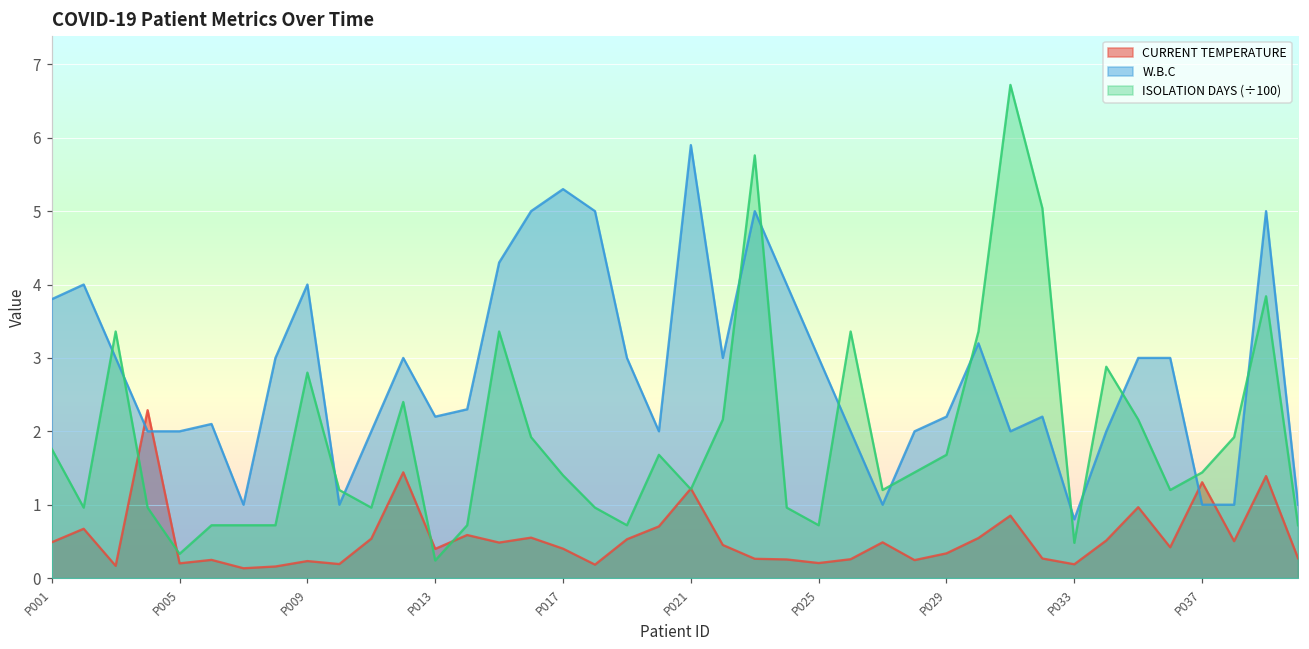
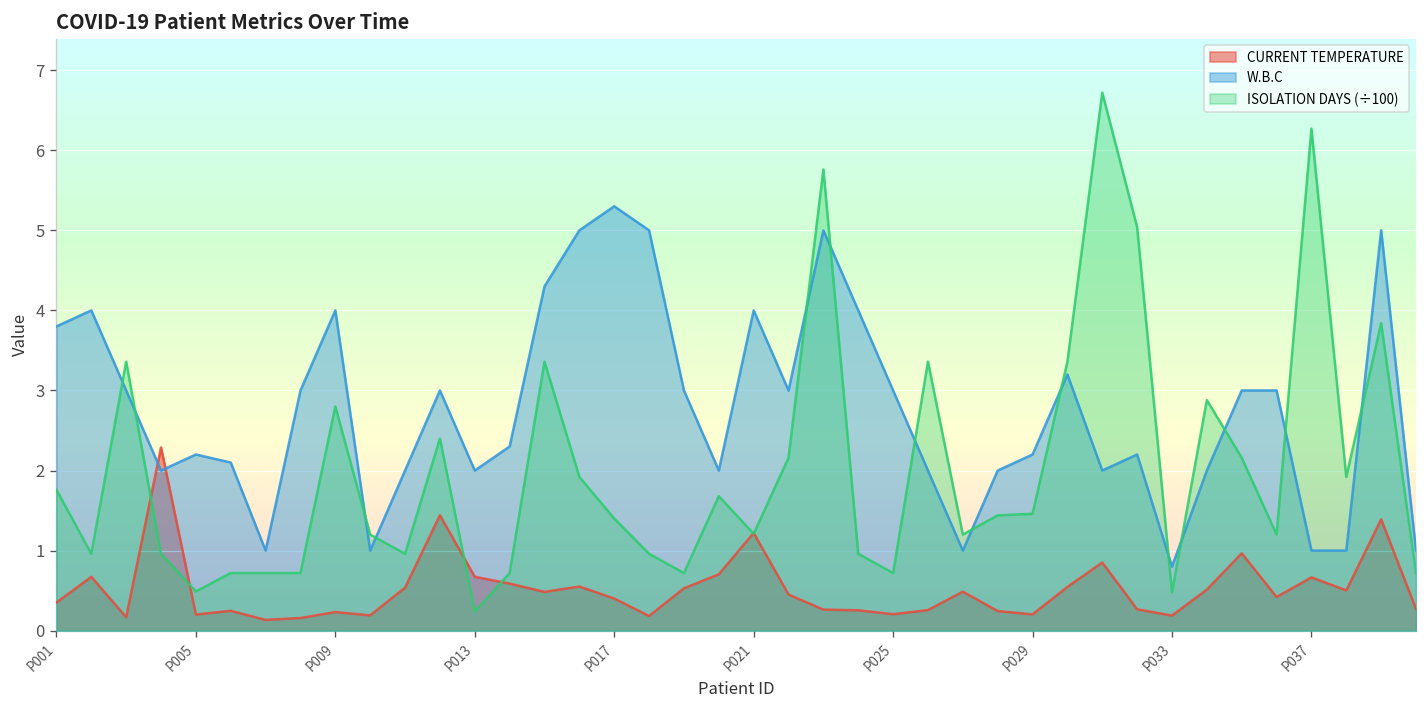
CURRENT TEMPERATURE, P001: 0.5 -> 0.4
W.B.C, P005: 2.0 -> 2.2
ISOLATION DAYS (÷100), P005: 0.3 -> 0.5
CURRENT TEMPERATURE, P013: 0.4 -> 0.7
W.B.C, P013: 2.2 -> 2.0
W.B.C, P021: 5.9 -> 4.0
CURRENT TEMPERATURE, P029: 0.3 -> 0.2
ISOLATION DAYS (÷100), P029: 1.7 -> 1.5
CURRENT TEMPERATURE, P037: 1.3 -> 0.7
ISOLATION DAYS (÷100), P037: 1.4 -> 6.3
